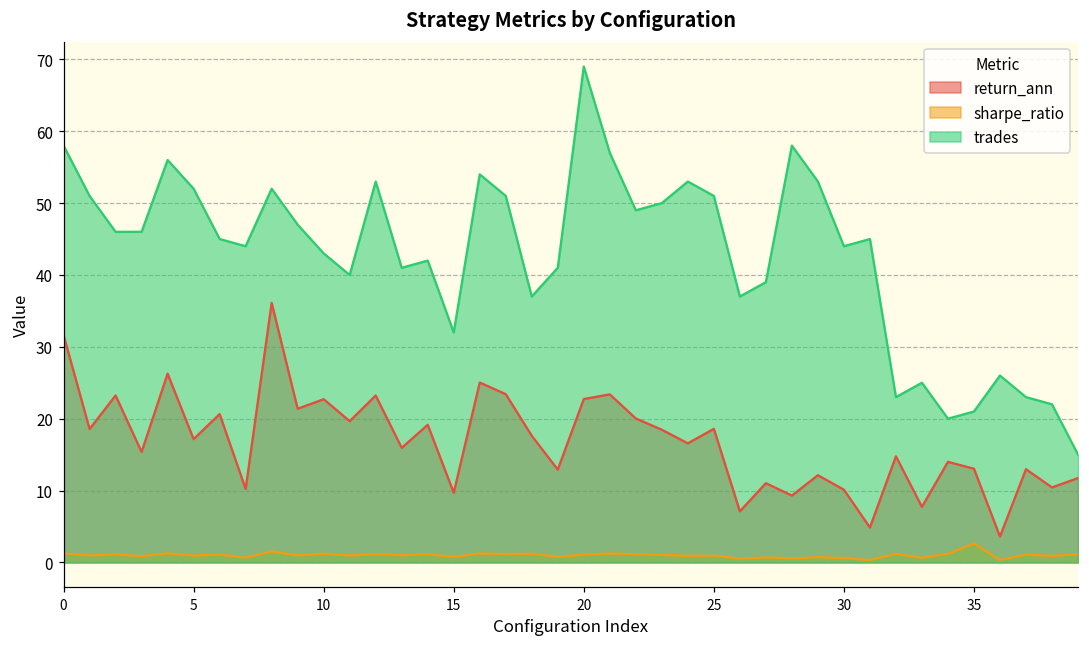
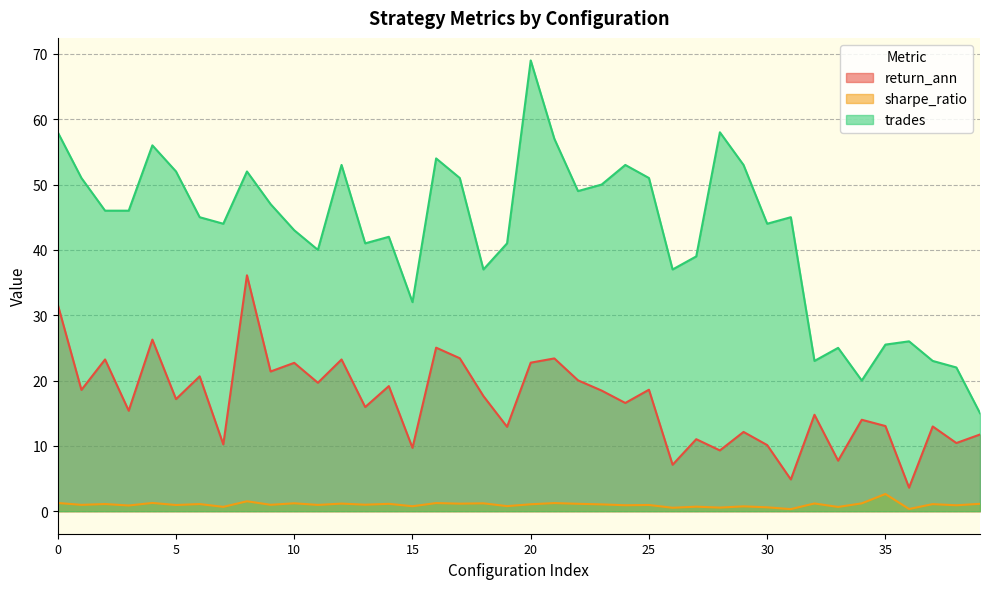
trades, 35: 21 -> 26
